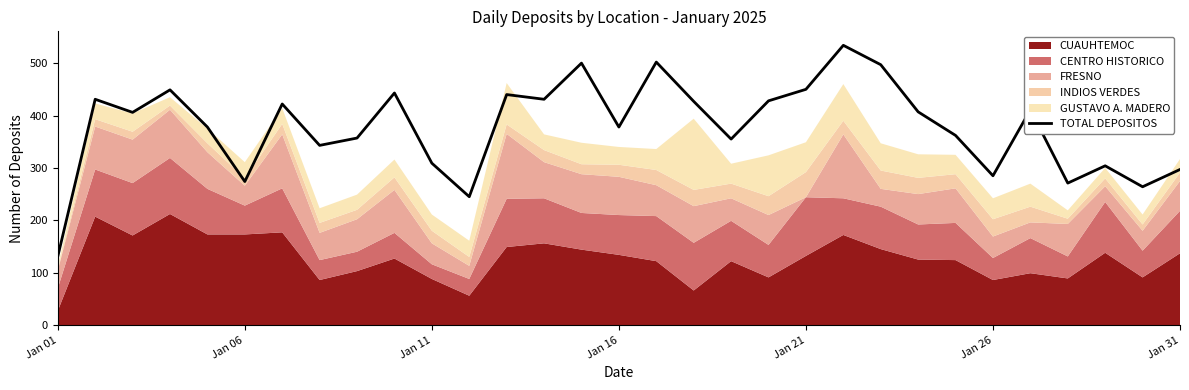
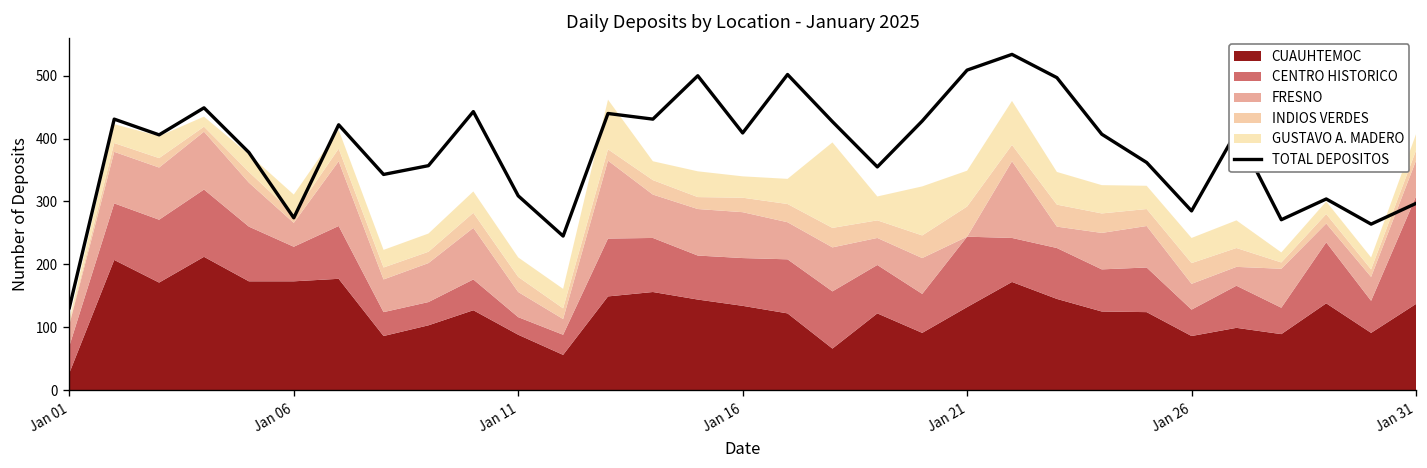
TOTAL DEPOSITOS, Jan 16: 380 -> 410
TOTAL DEPOSITOS, Jan 21: 450 -> 510
CENTRO HISTORICO, Jan 31: 80 -> 170
